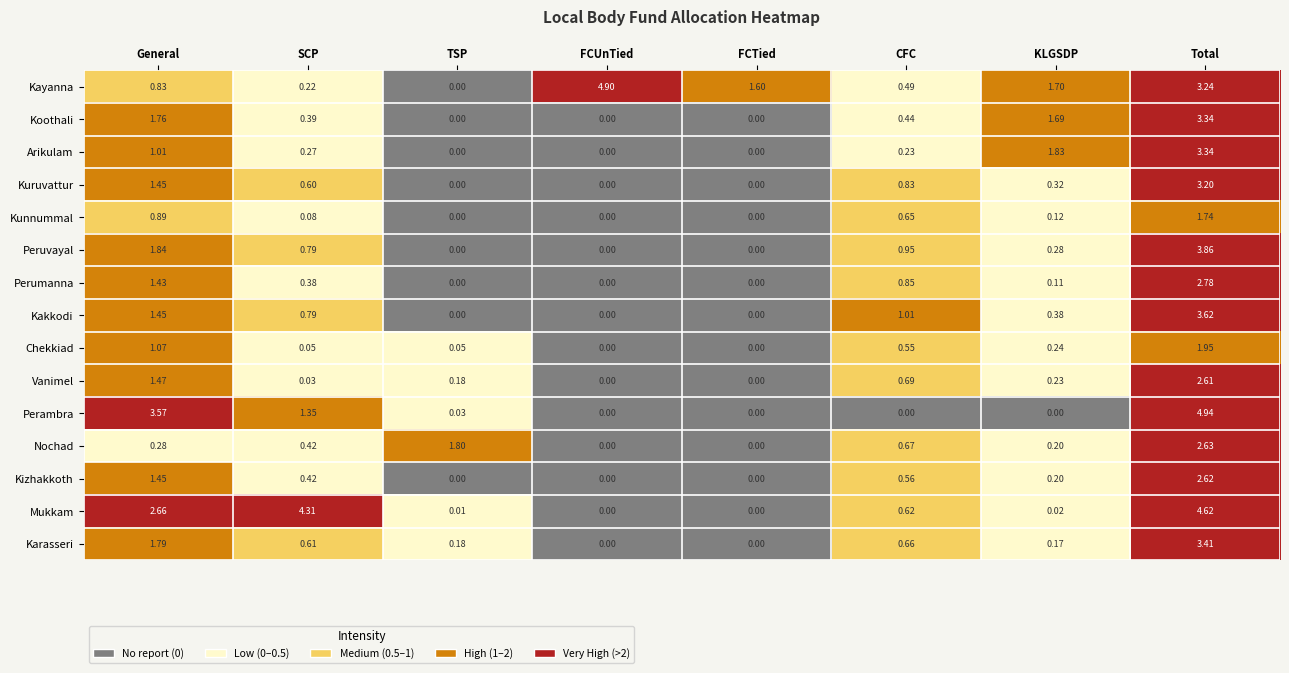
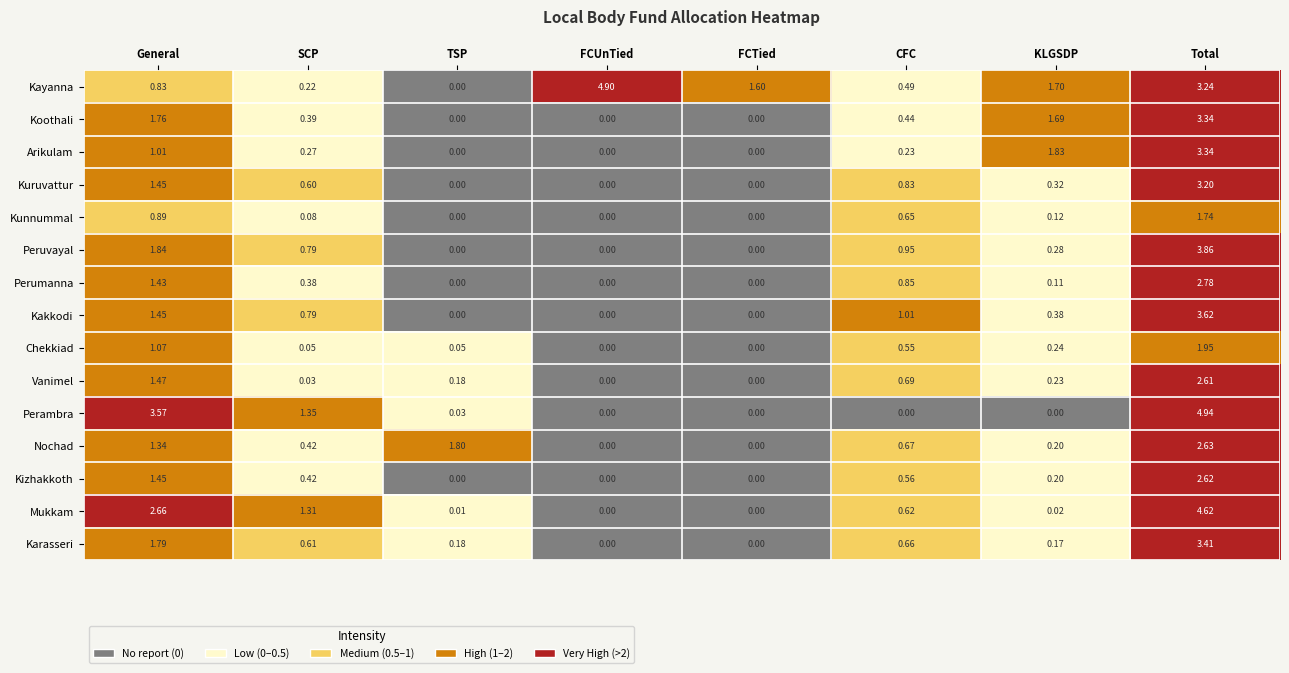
Nochad, General: 0.28 -> 1.34
Mukkam, SCP: 4.31 -> 1.31
